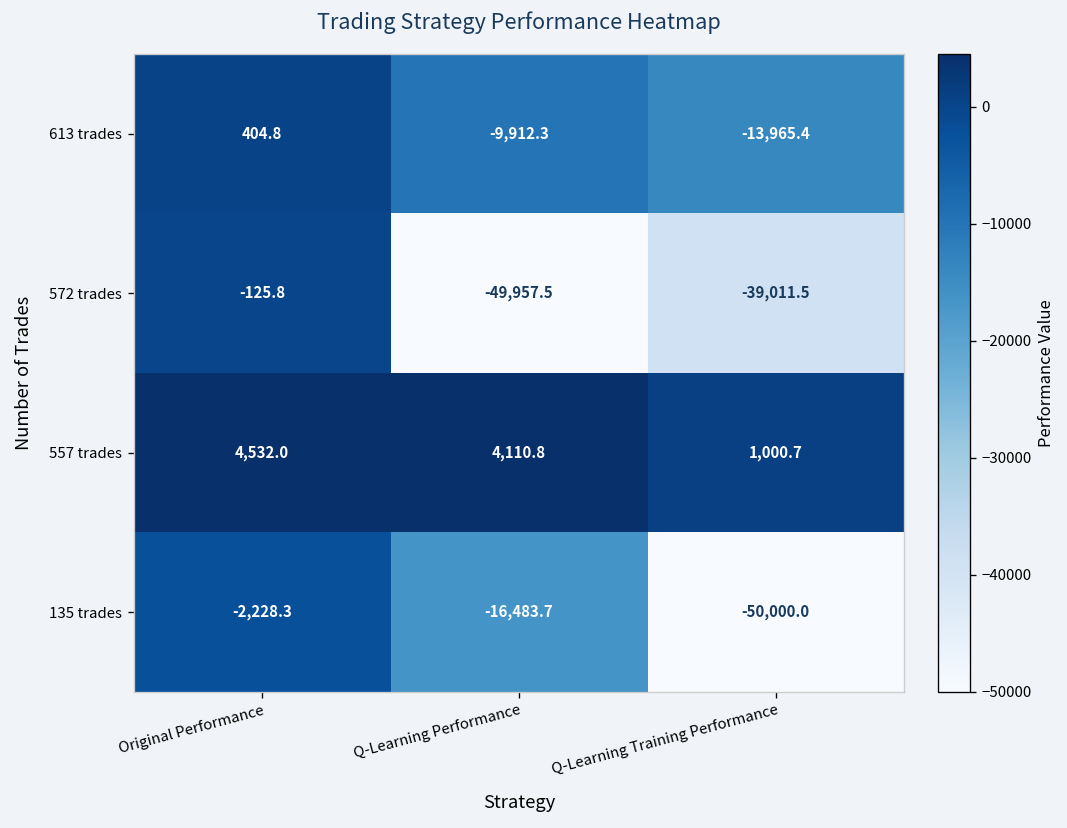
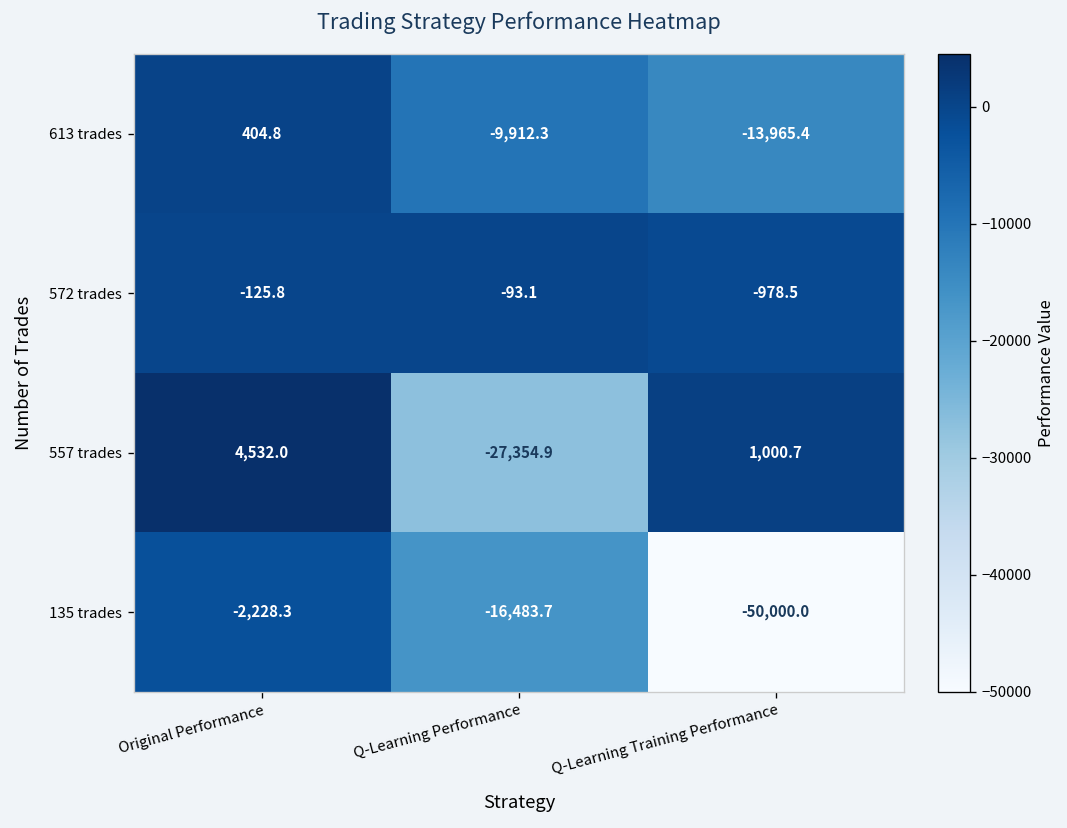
572 trades, Q-Learning Performance: -49,957.5 -> -93.1
572 trades, Q-Learning Training Performance: -39,011.5 -> -978.5
557 trades, Q-Learning Performance: 4,110.8 -> -27,354.9
